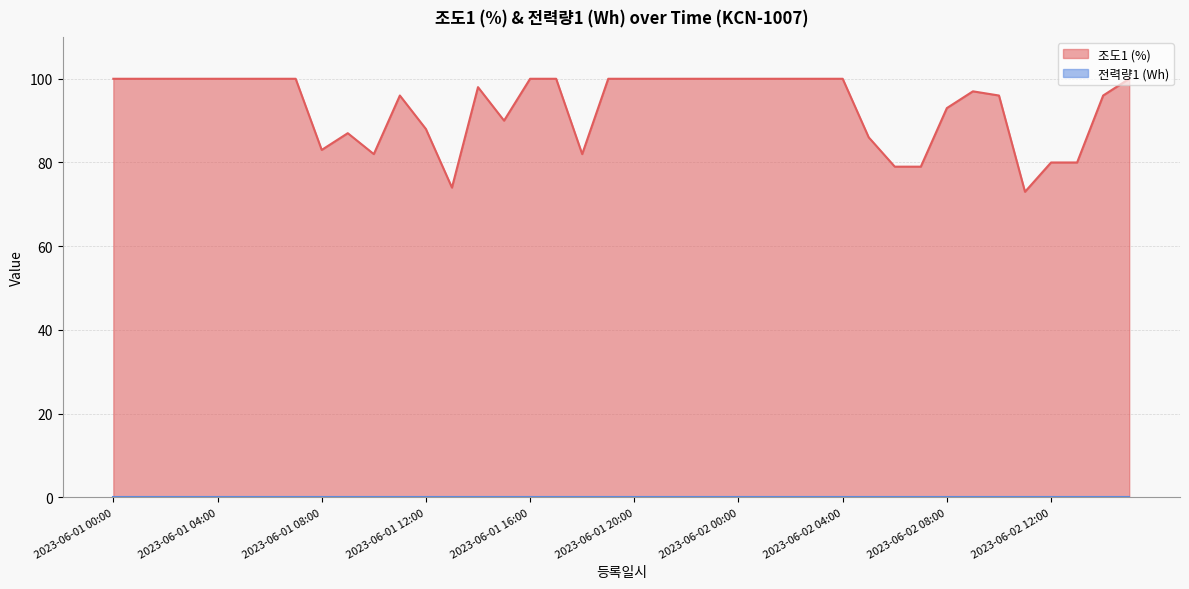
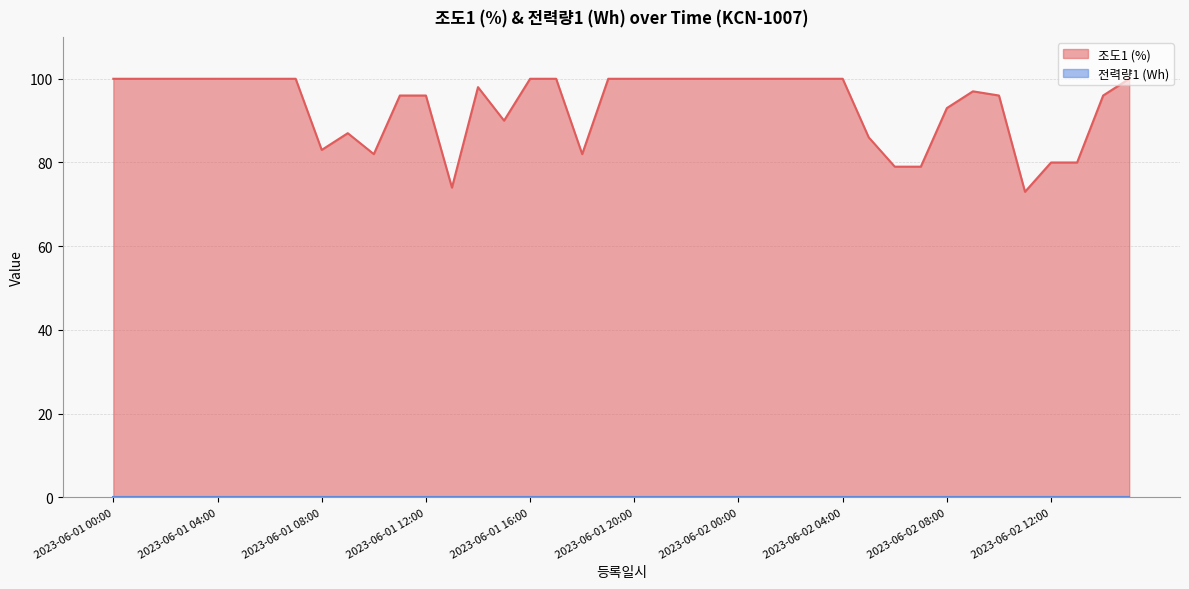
조도1 (%), 2023-06-01 12:00: 88 -> 96
